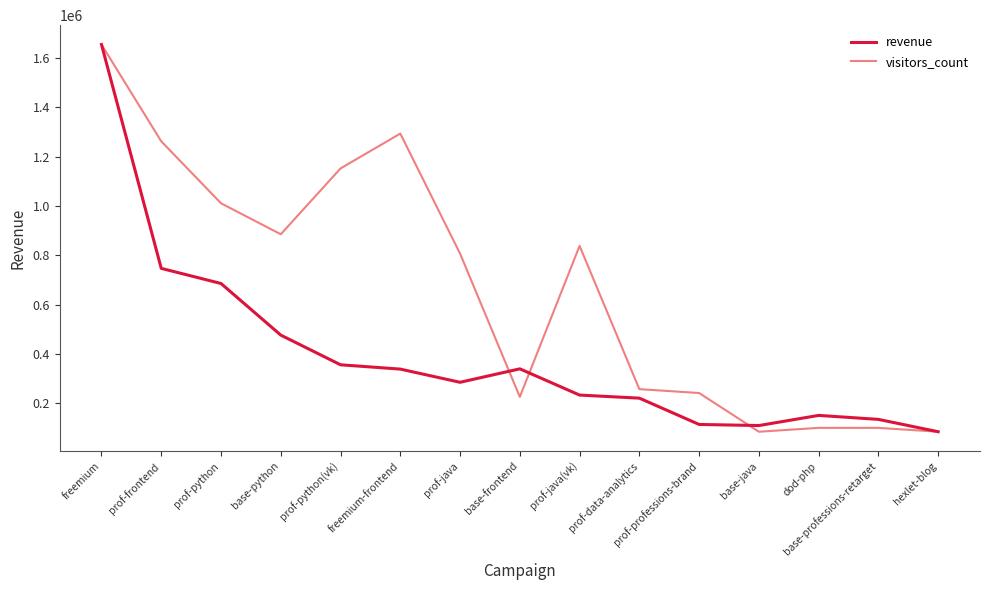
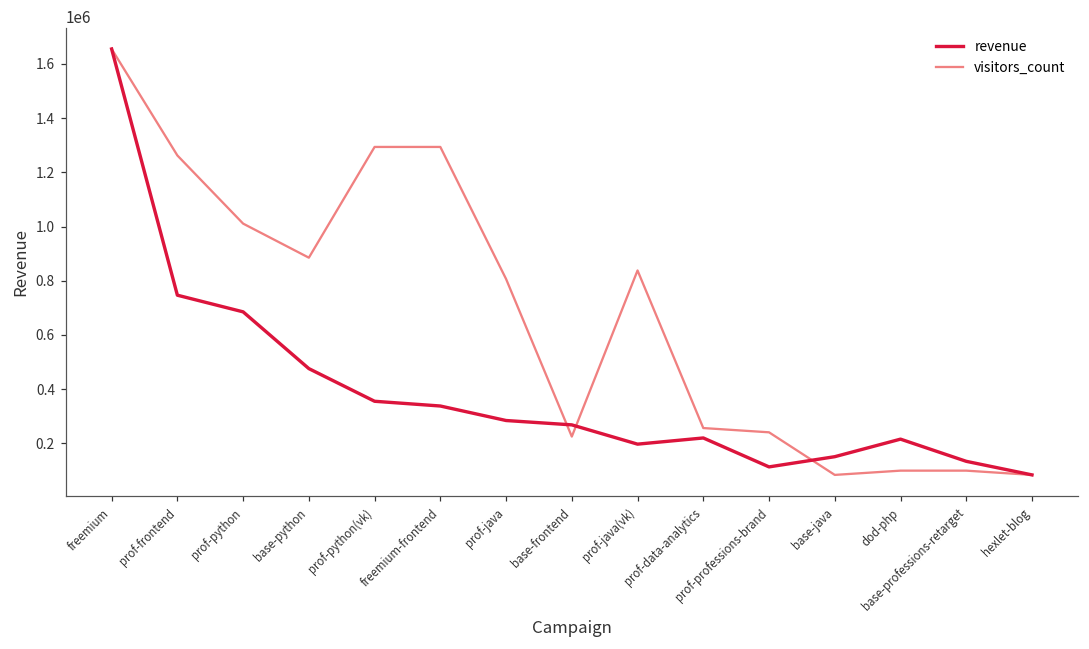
visitors_count, prof-python(vk): 1150000 -> 1290000
revenue, base-frontend: 340000 -> 270000
revenue, prof-java(vk): 230000 -> 200000
revenue, base-java: 110000 -> 150000
revenue, dod-php: 150000 -> 220000
